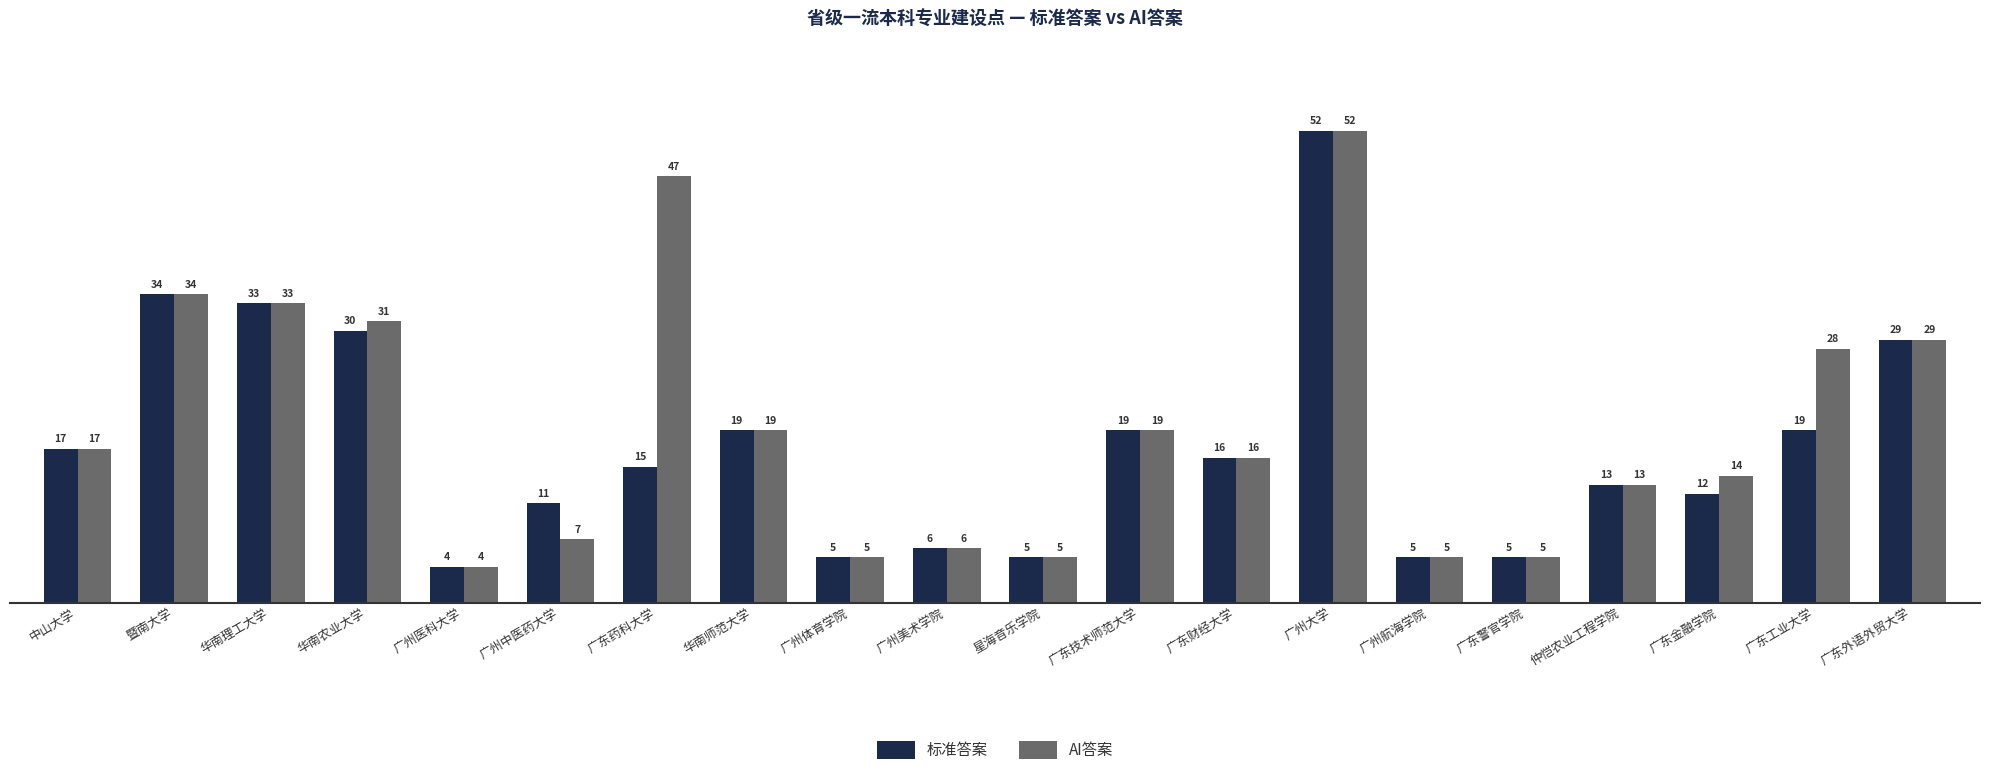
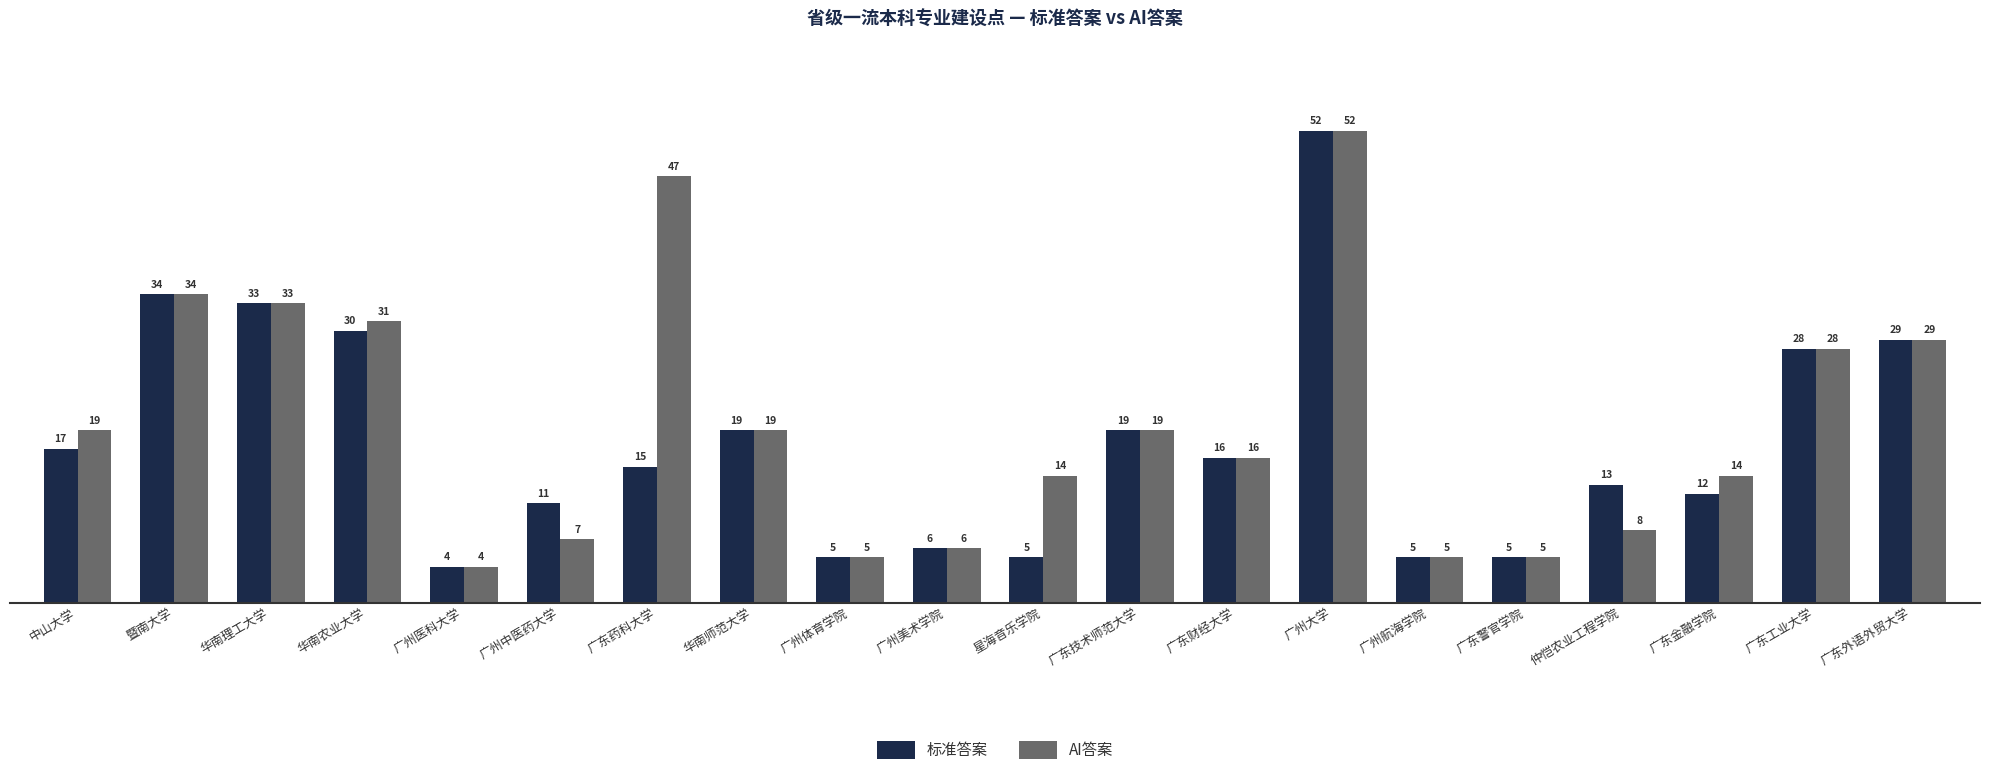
AI答案, 中山大学: 17 -> 19
AI答案, 星海音乐学院: 5 -> 14
AI答案, 仲恺农业工程学院: 13 -> 8
标准答案, 广东工业大学: 19 -> 28
